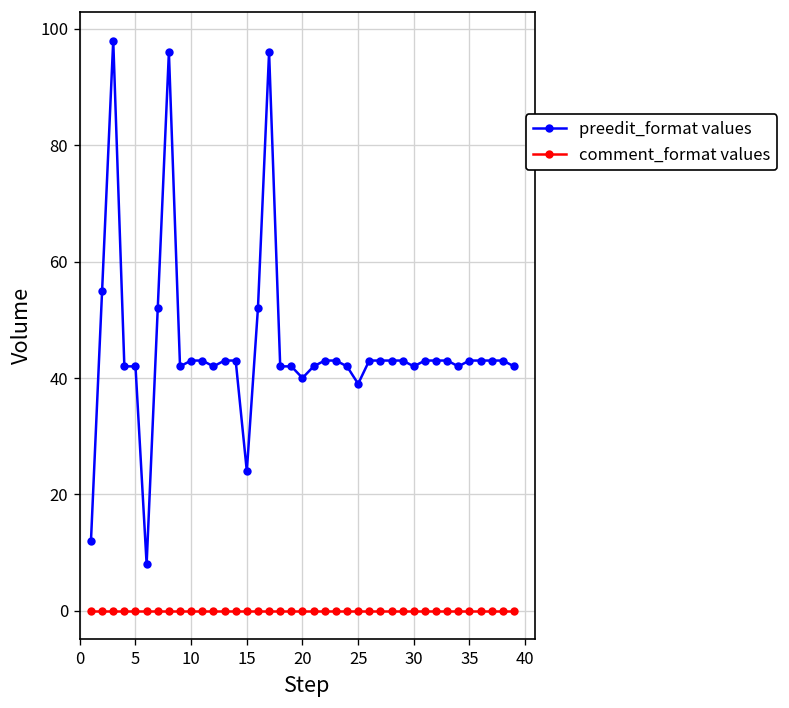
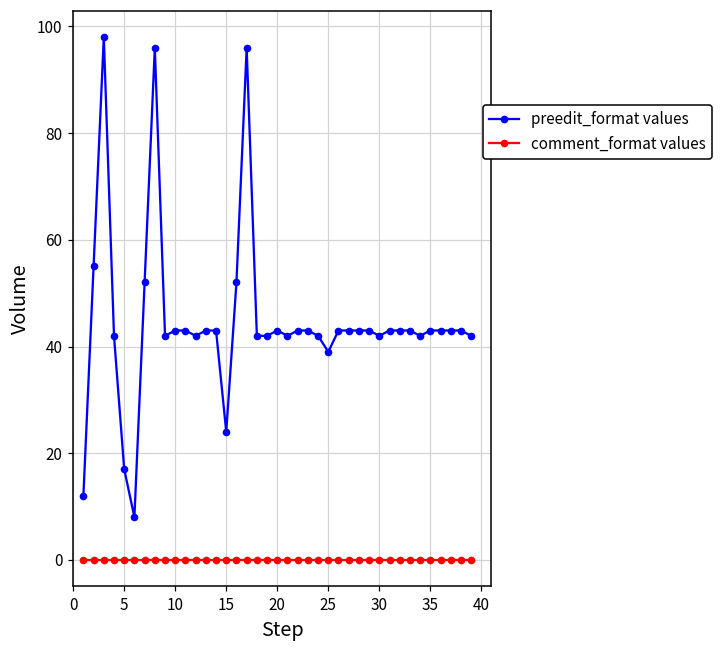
preedit_format values, 5: 42 -> 17
preedit_format values, 20: 40 -> 43
